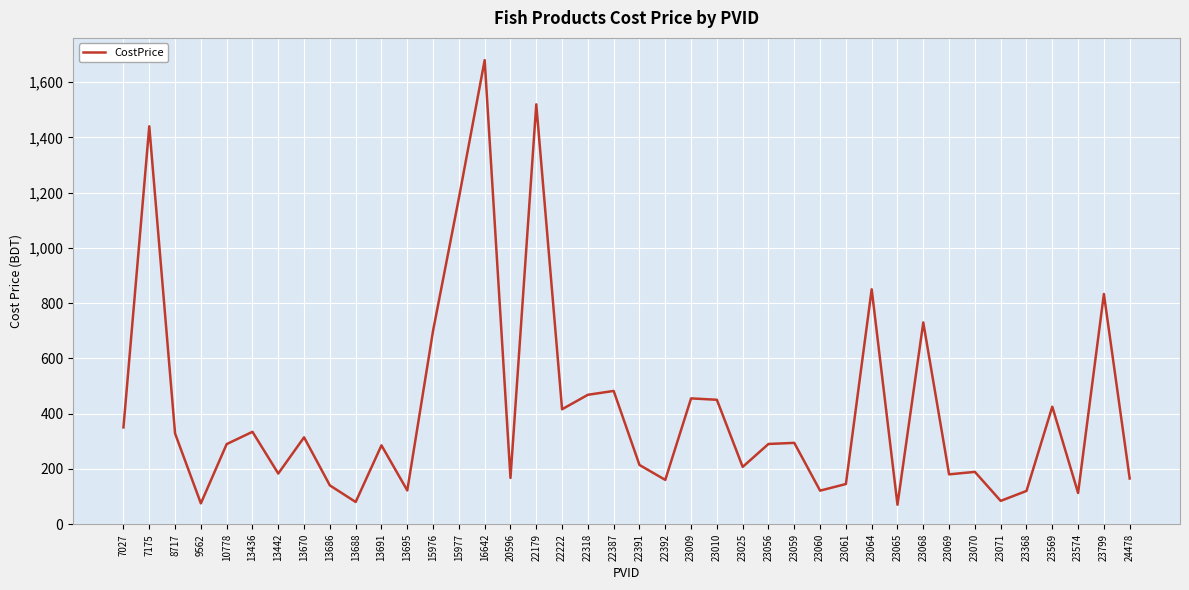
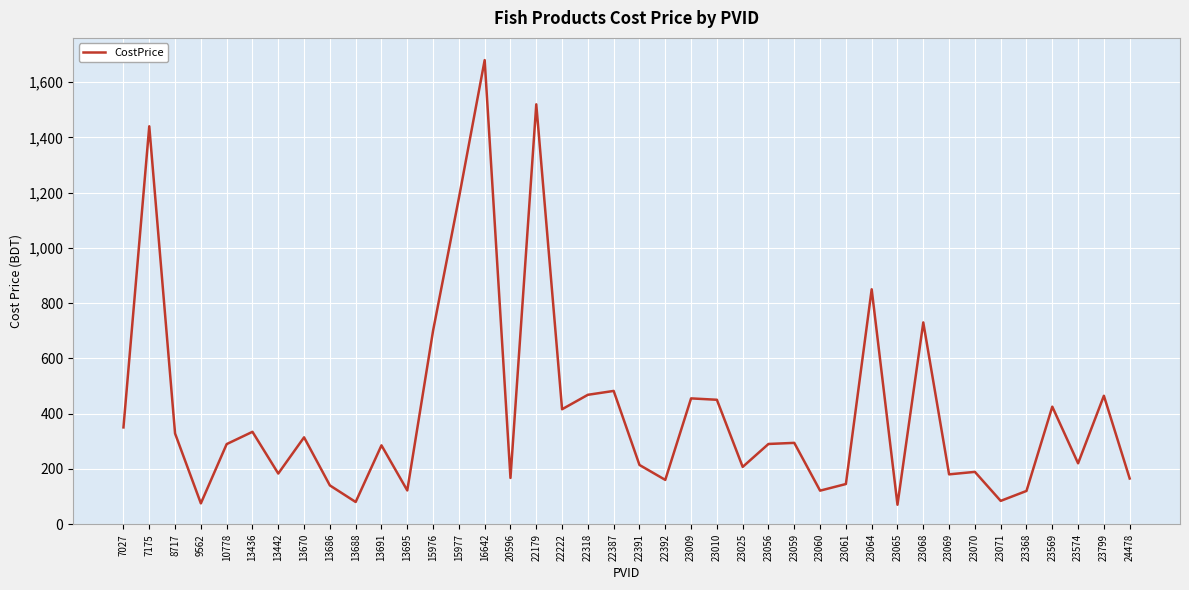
23574: 110 -> 220
23799: 830 -> 470
